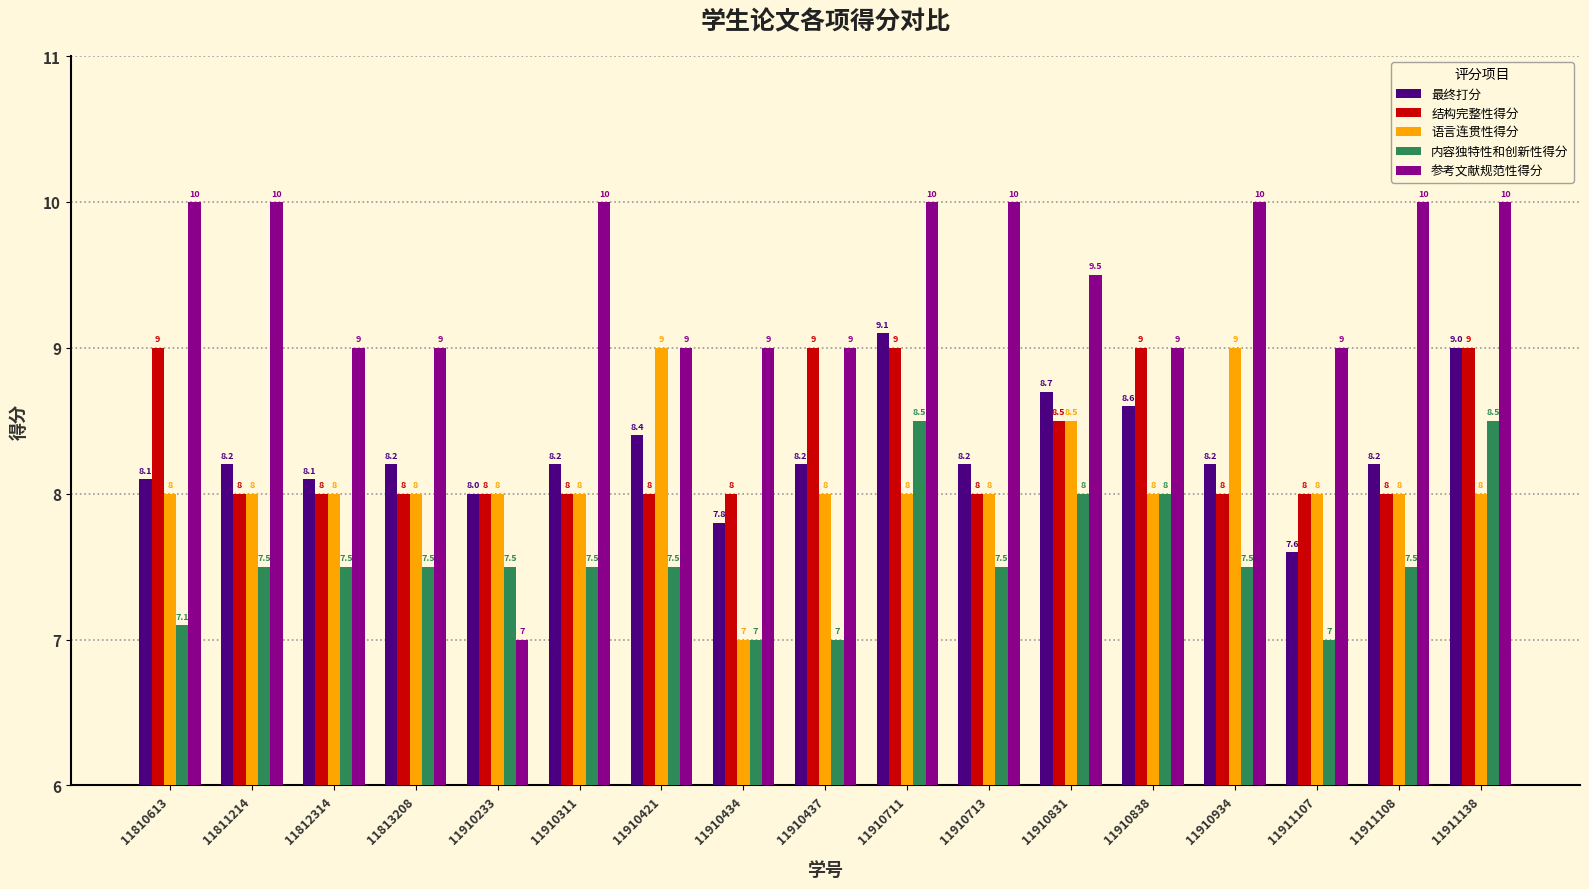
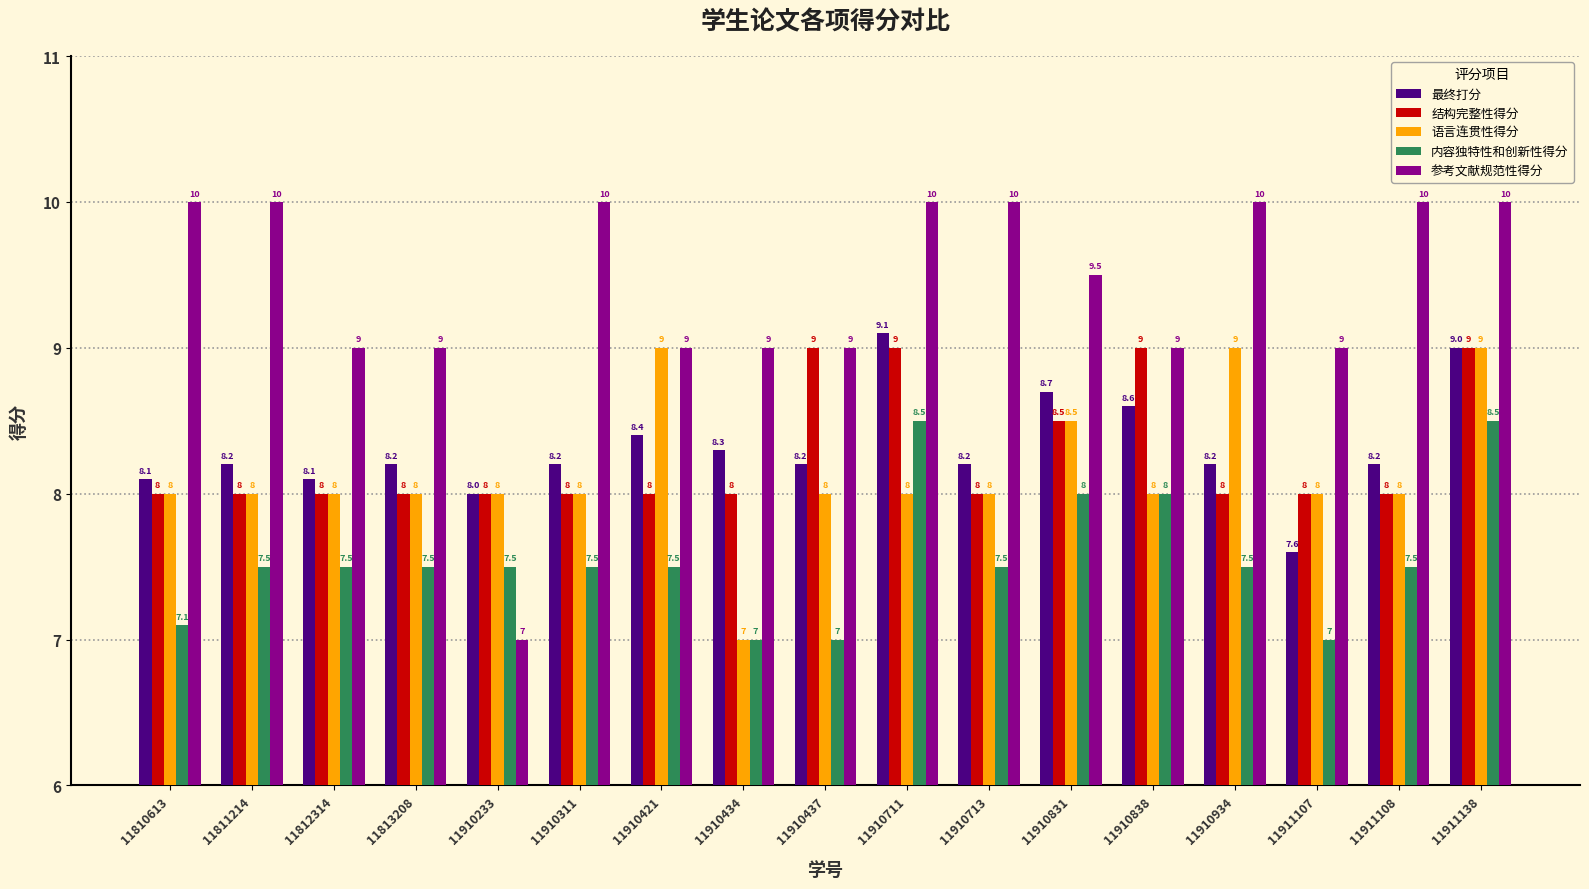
结构完整性得分, 11810613: 9 -> 8
最终打分, 11910434: 7.8 -> 8.3
语言连贯性得分, 11911138: 8 -> 9
